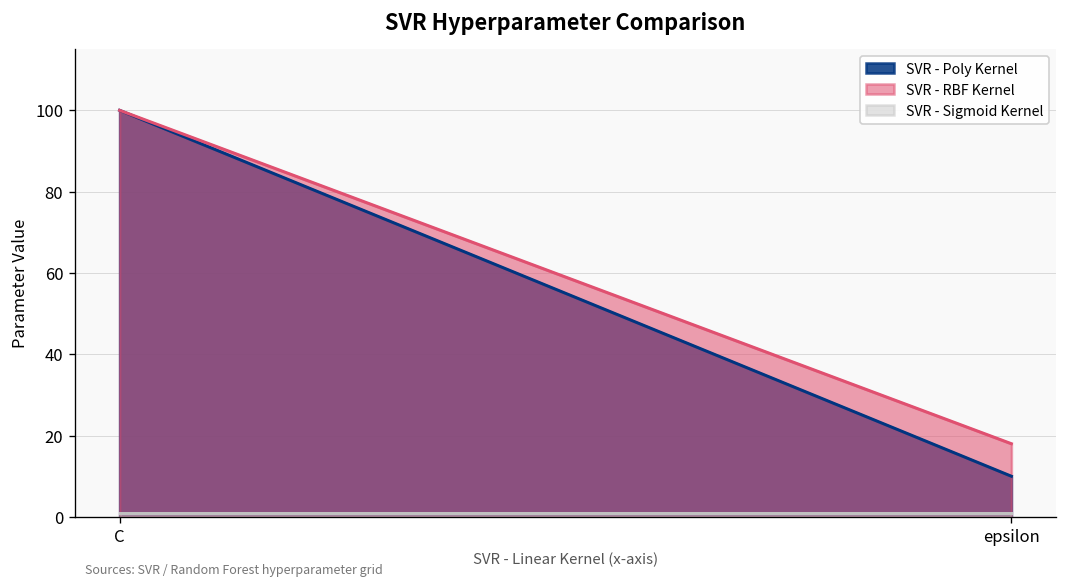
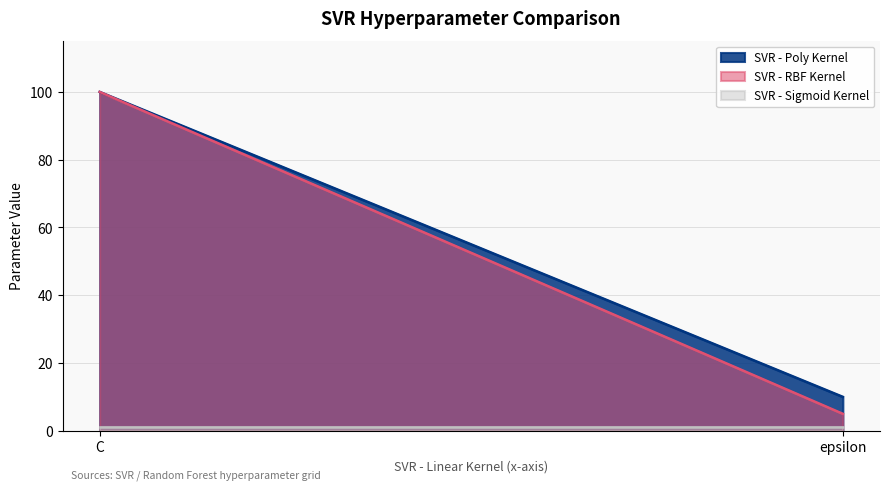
SVR - RBF Kernel, epsilon: 18 -> 5
